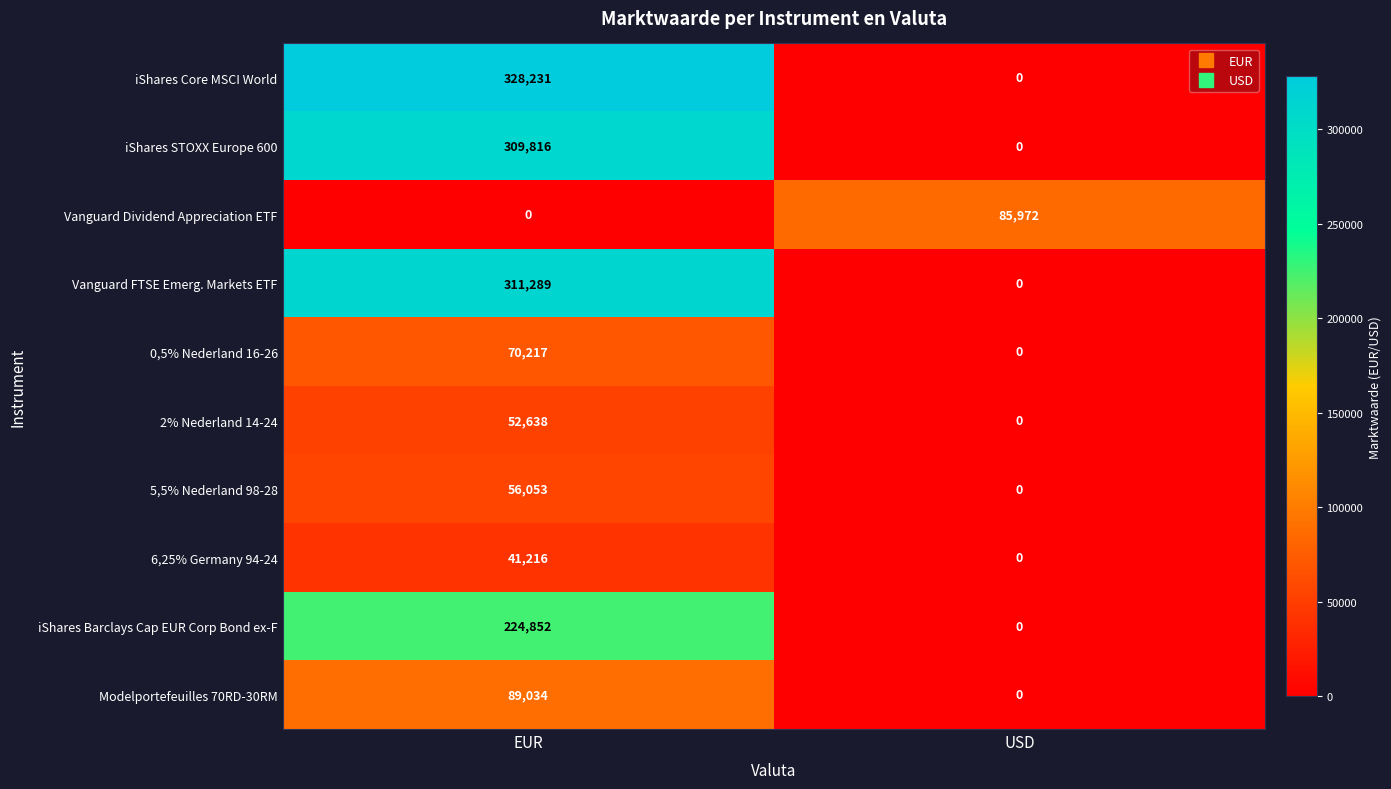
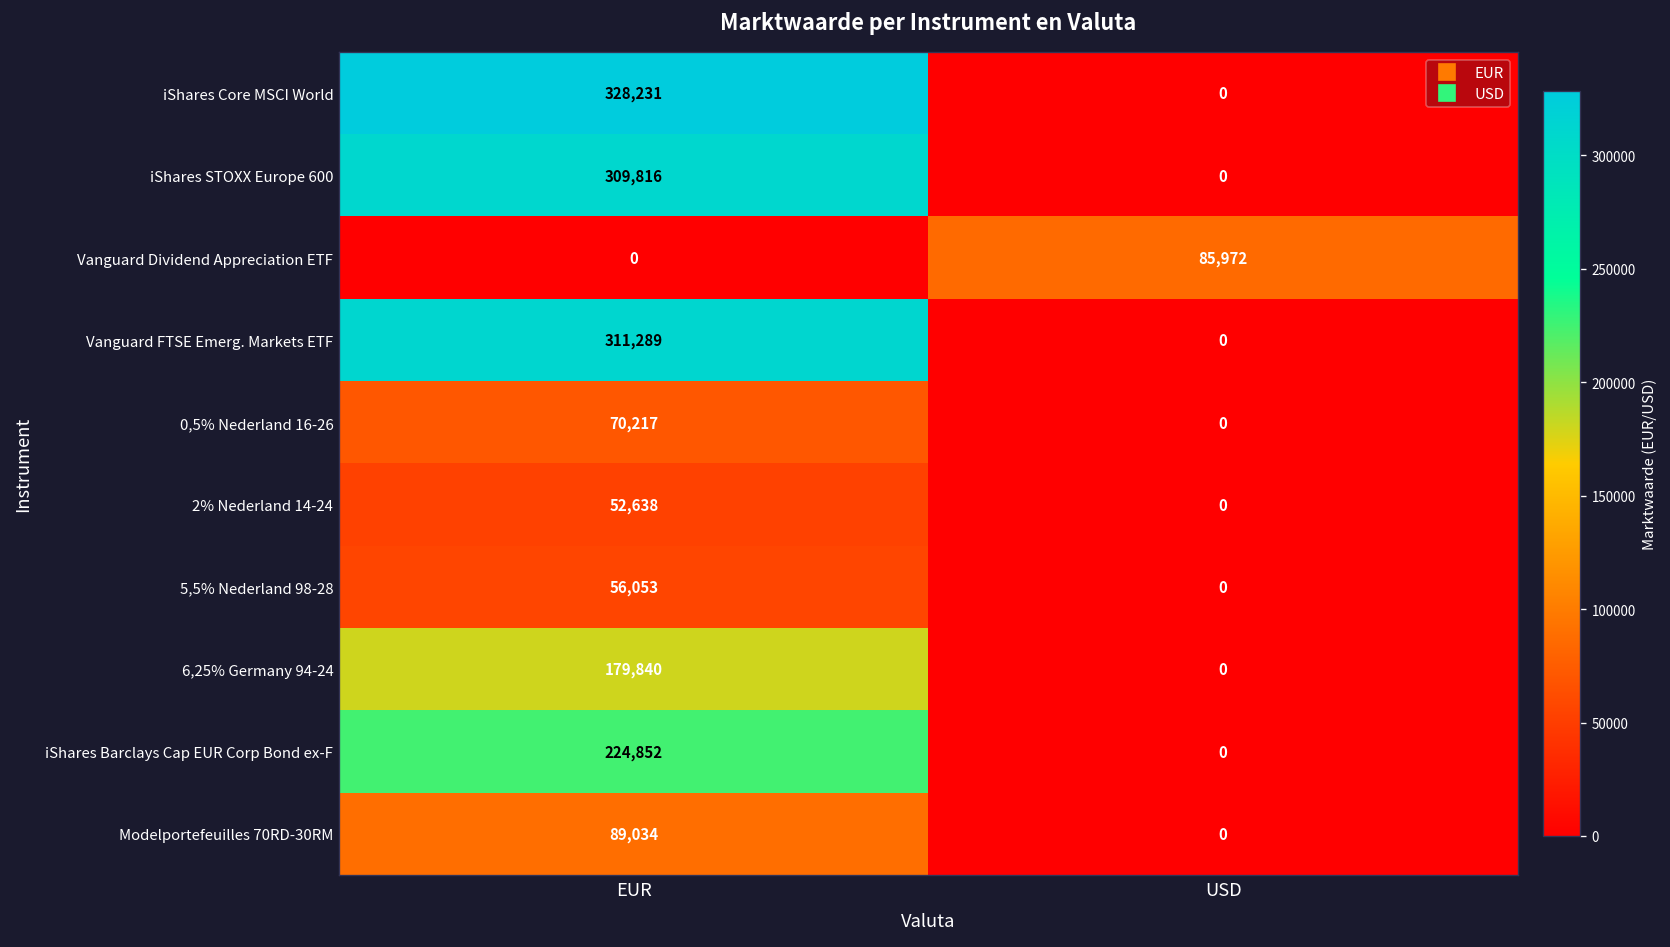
6,25% Germany 94-24, EUR: 41,216 -> 179,840
